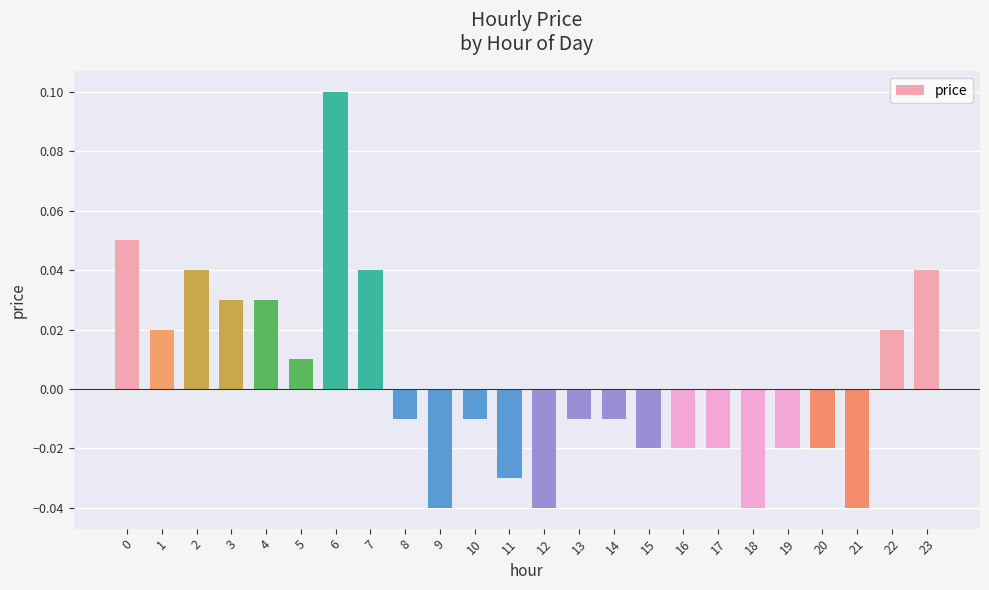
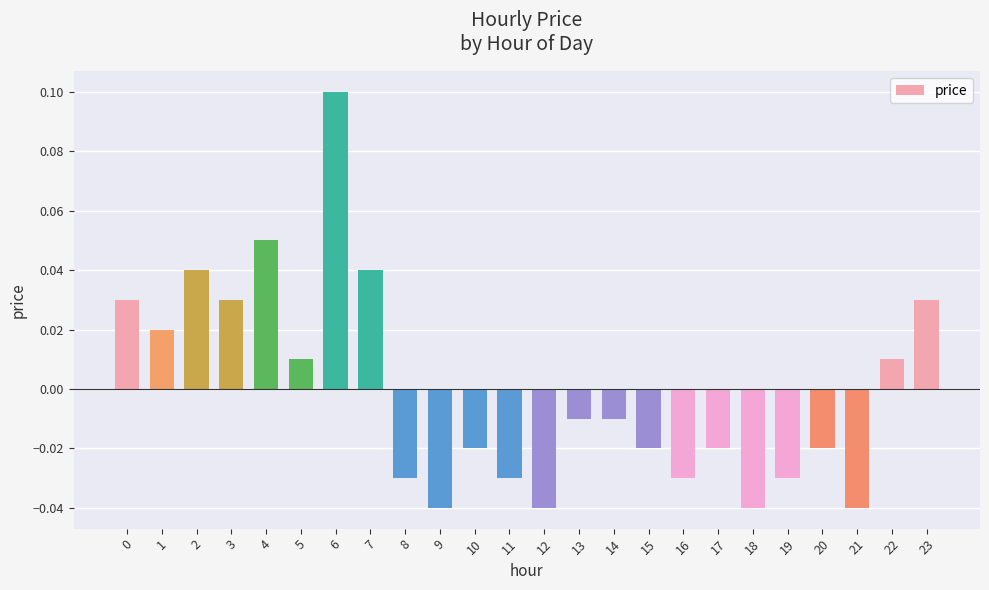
0: 0.05 -> 0.03
4: 0.03 -> 0.05
8: -0.01 -> -0.03
10: -0.01 -> -0.02
16: -0.02 -> -0.03
19: -0.02 -> -0.03
22: 0.02 -> 0.01
23: 0.04 -> 0.03
